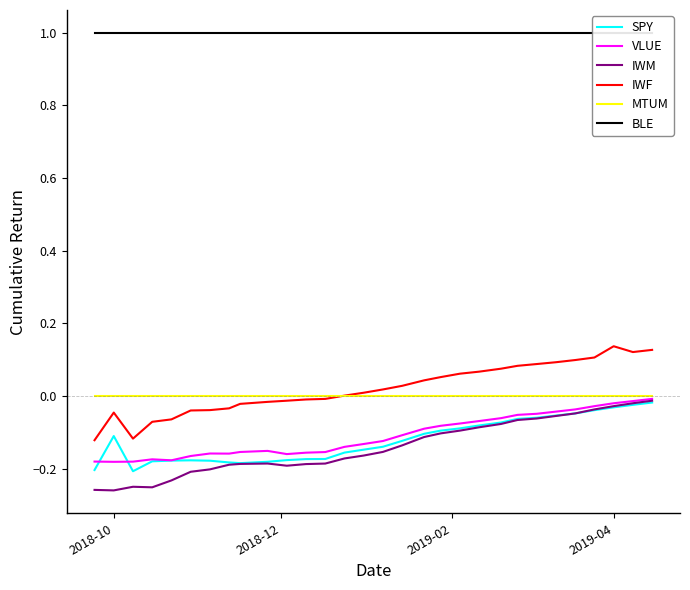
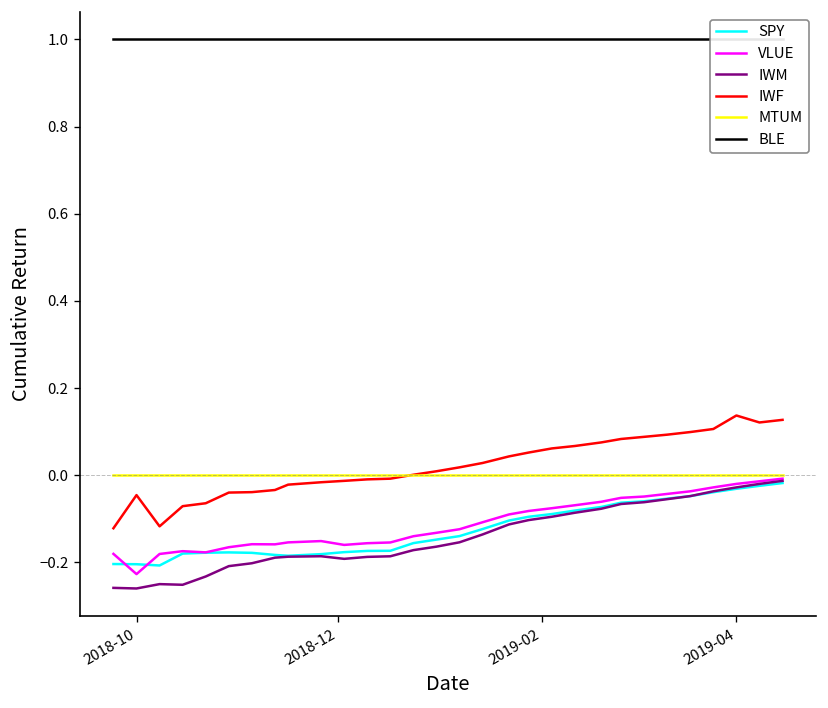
SPY, 2018-10: -0.11 -> -0.20
VLUE, 2018-10: -0.18 -> -0.23
